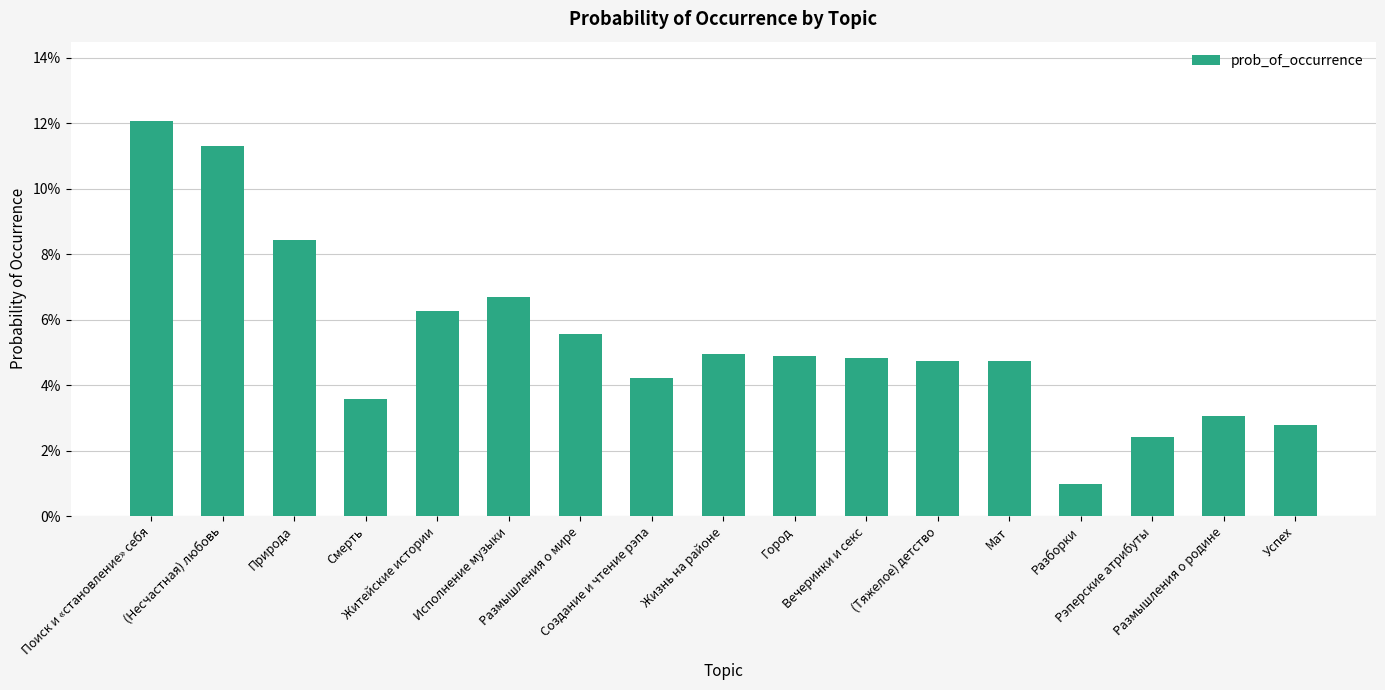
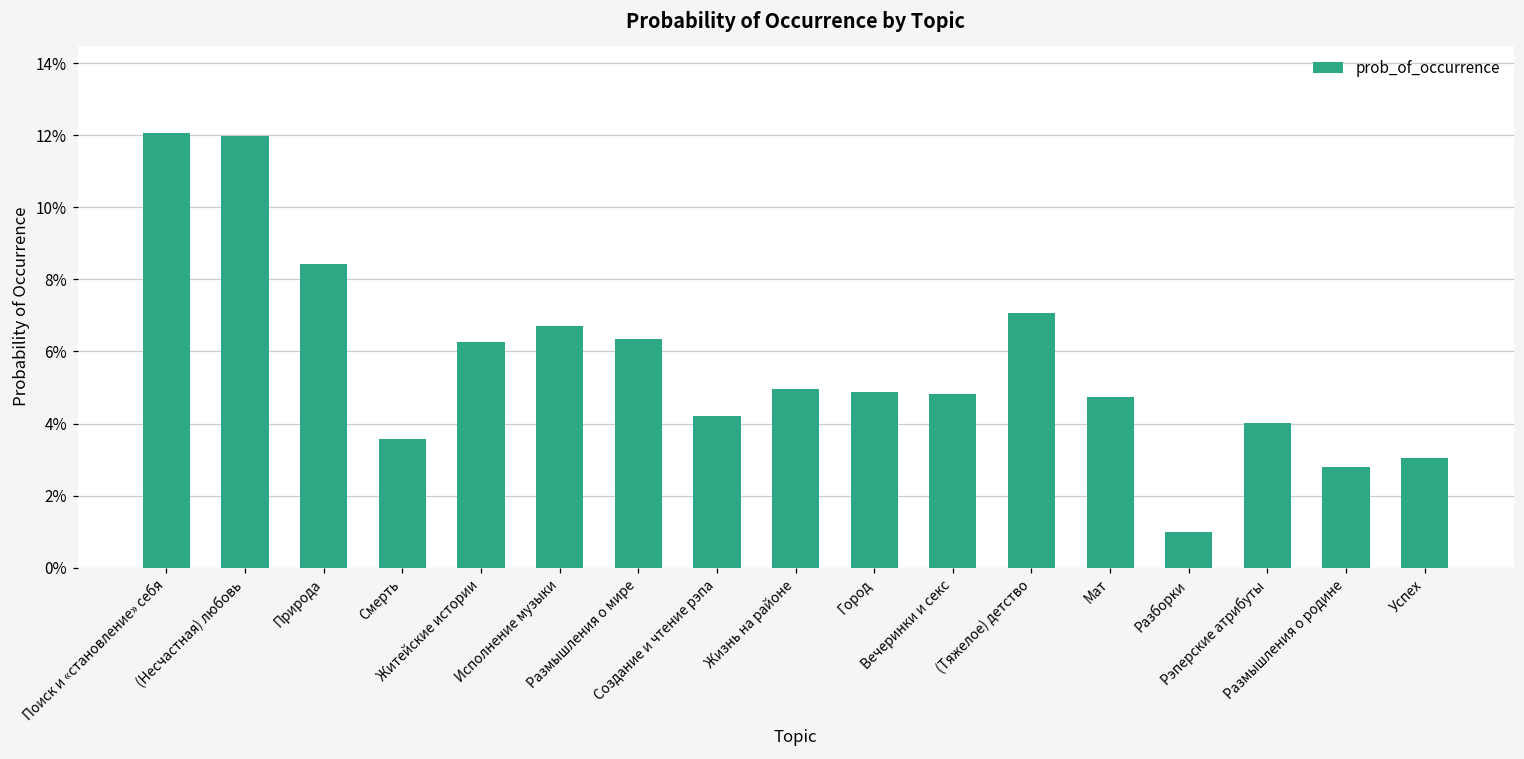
(Несчастная) любовь: 11.3% -> 12.0%
Размышления о мире: 5.6% -> 6.4%
(Тяжелое) детство: 4.7% -> 7.1%
Рэперские атрибуты: 2.4% -> 4.0%
Размышления о родине: 3.1% -> 2.8%
Успех: 2.8% -> 3.0%
